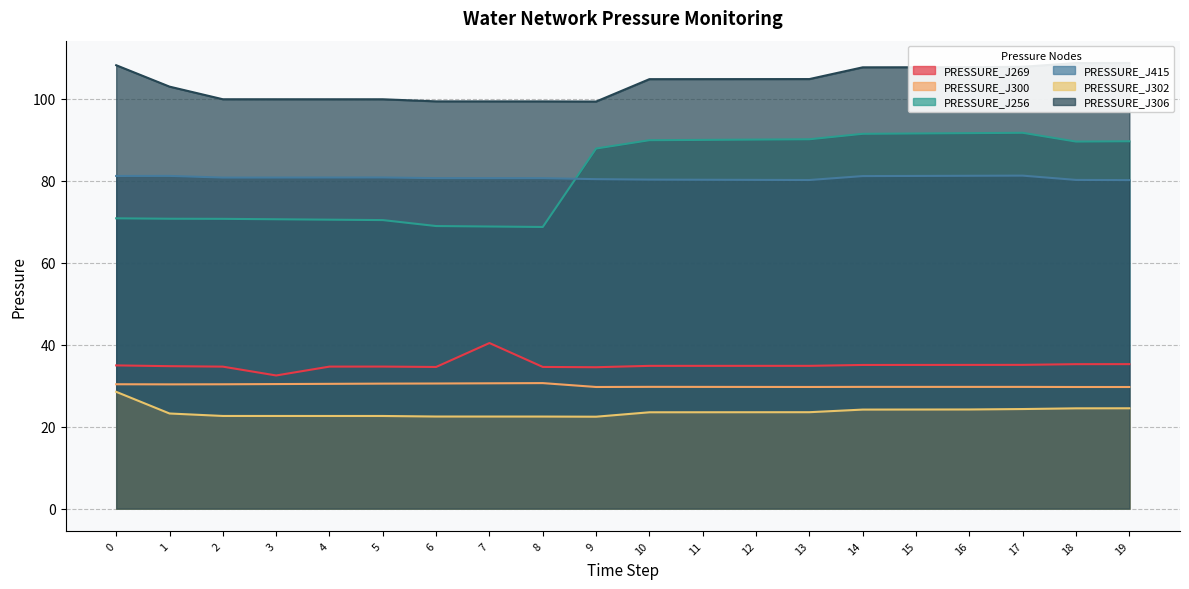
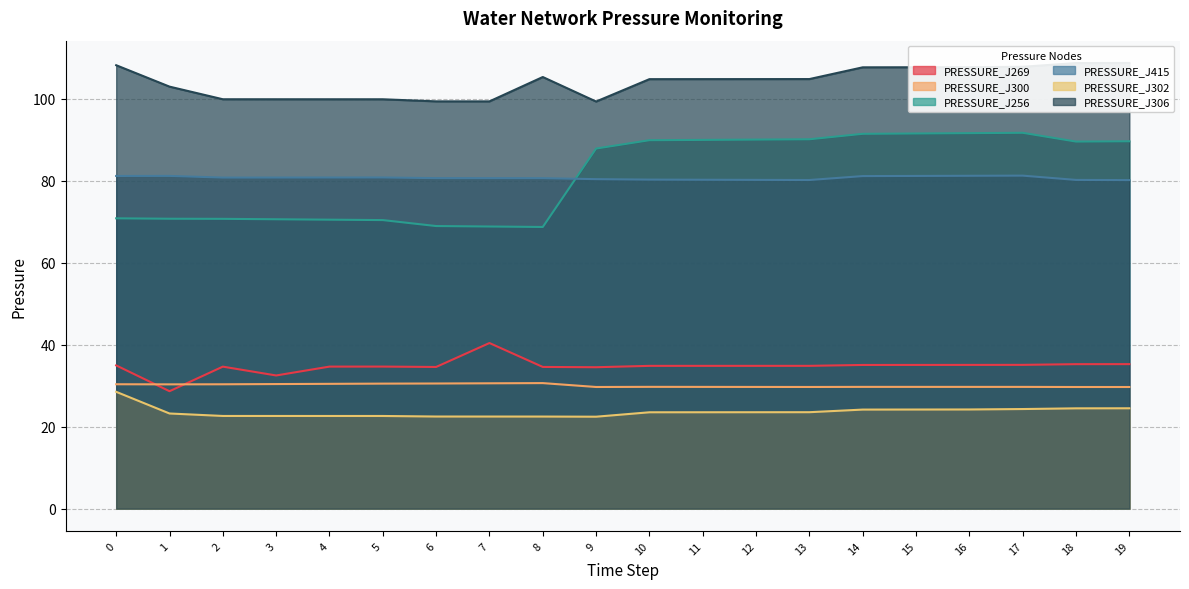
PRESSURE_J269, 1: 35 -> 29
PRESSURE_J306, 8: 99 -> 105
